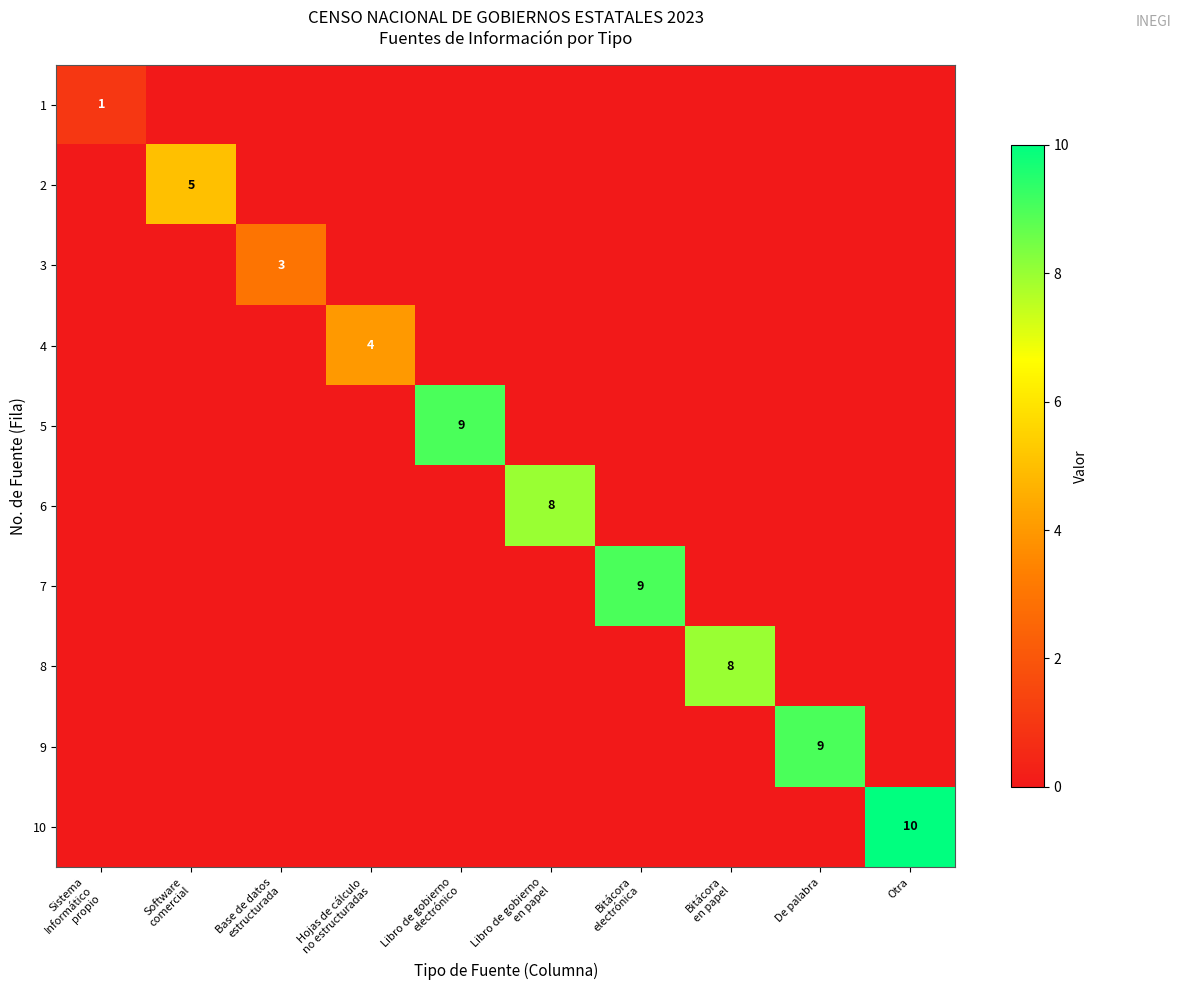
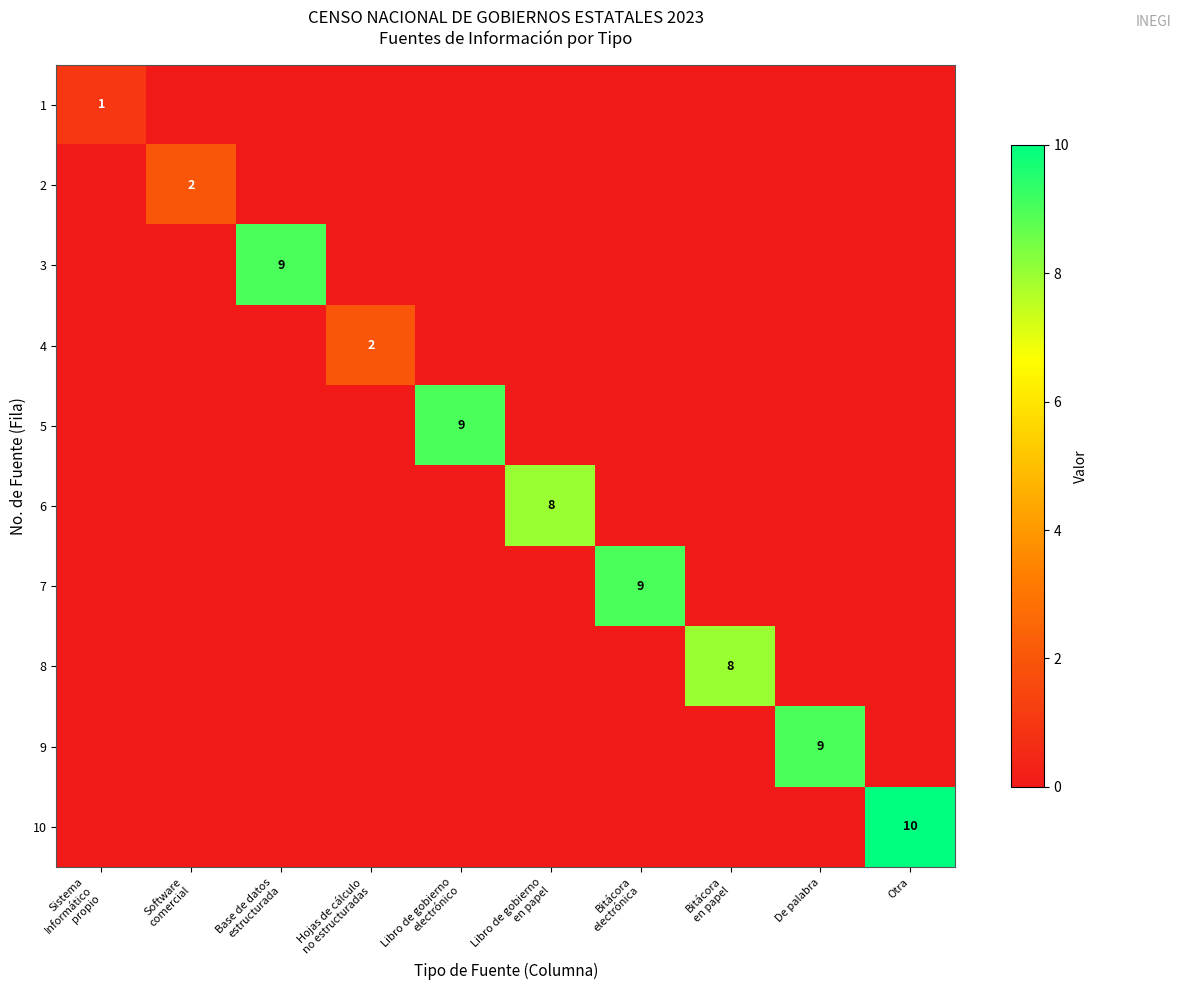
2, Software comercial: 5 -> 2
3, Base de datos estructurada: 3 -> 9
4, Hojas de cálculo no estructuradas: 4 -> 2
